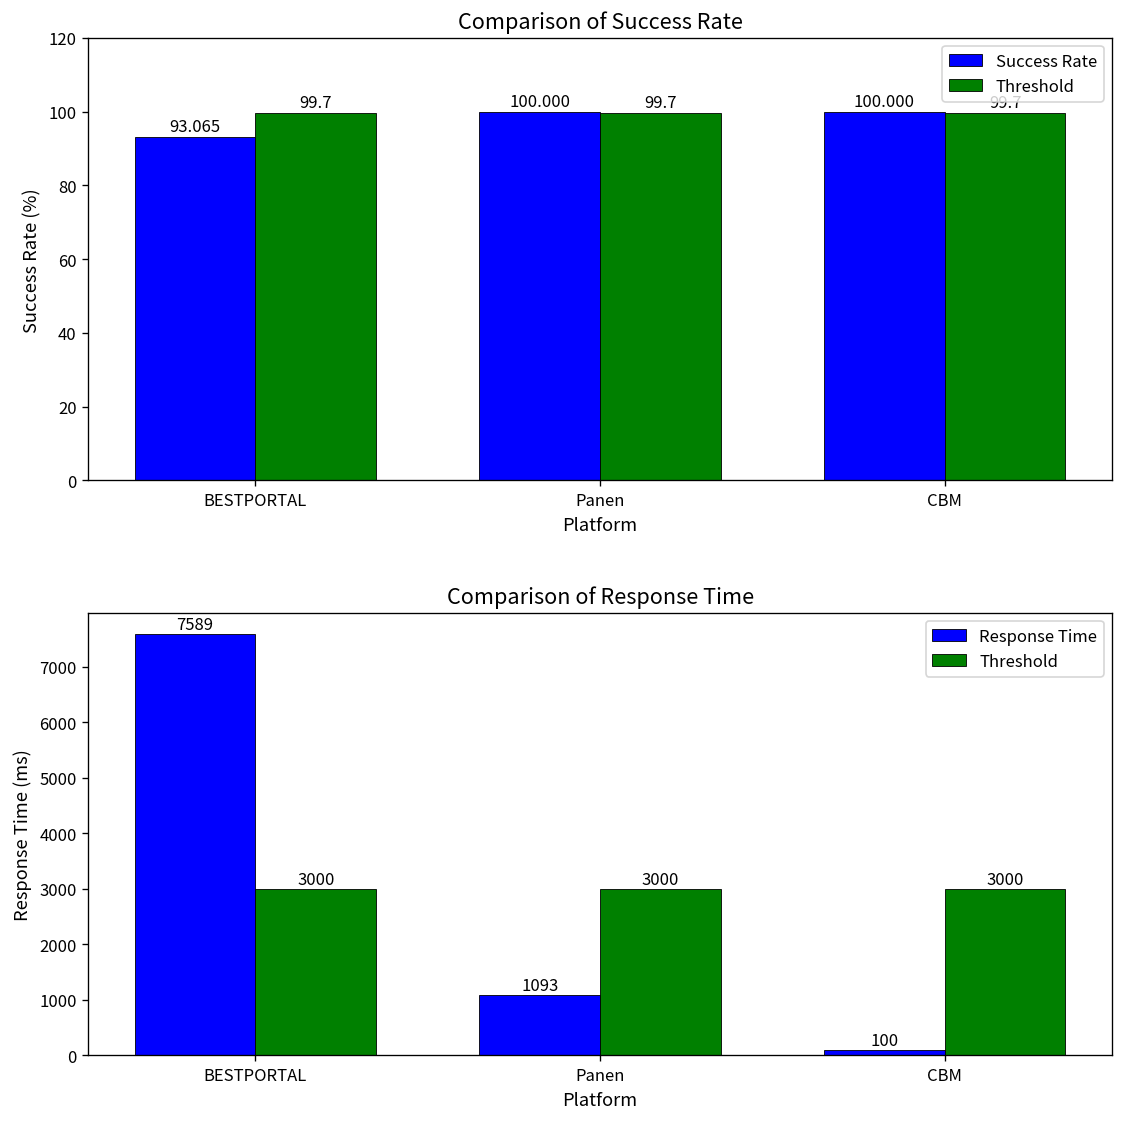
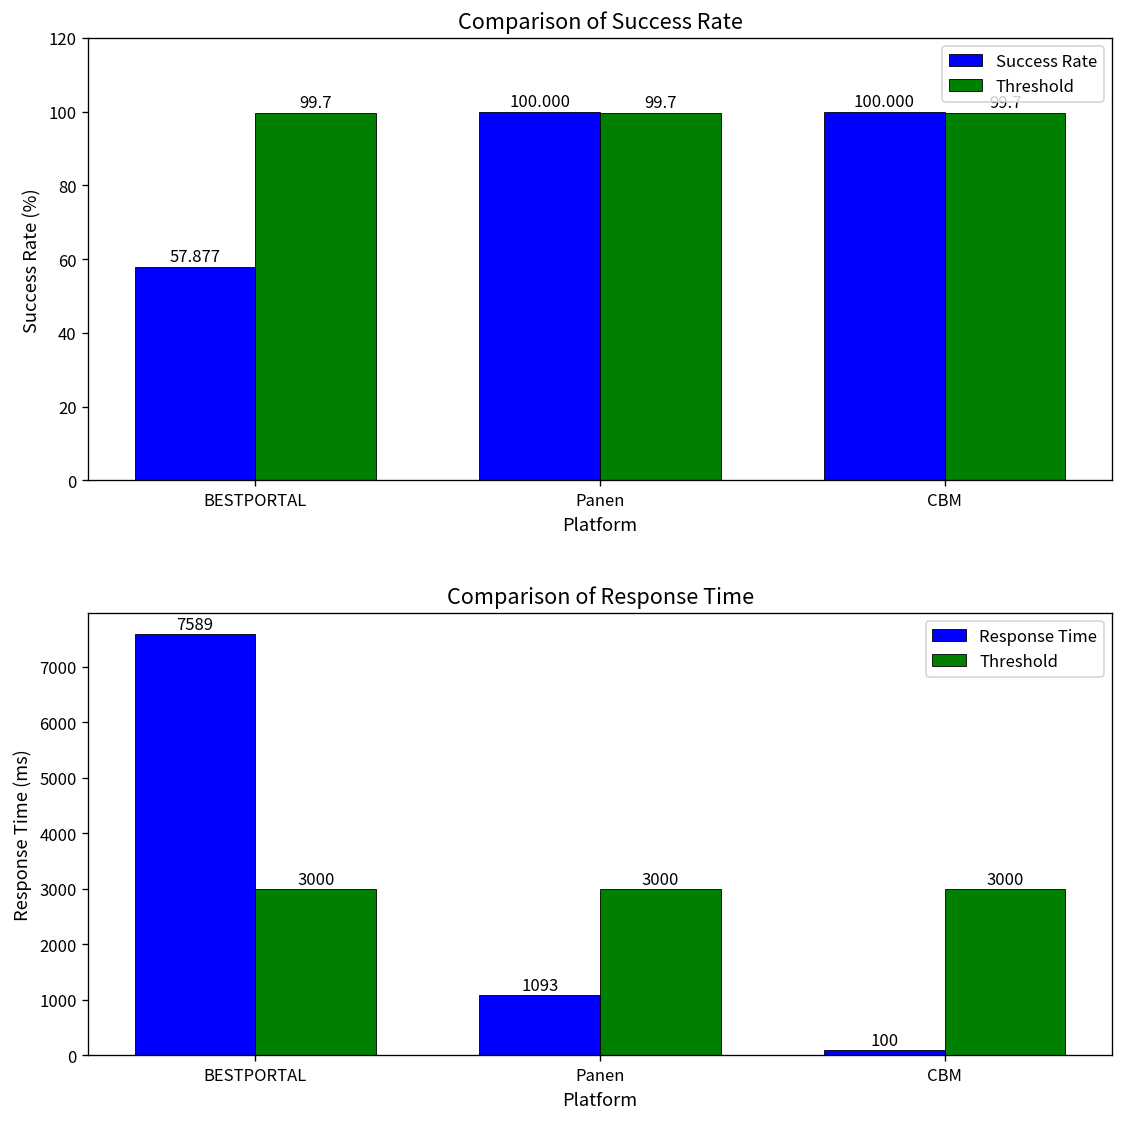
Comparison of Success Rate, Success Rate, BESTPORTAL: 93.065 -> 57.877
